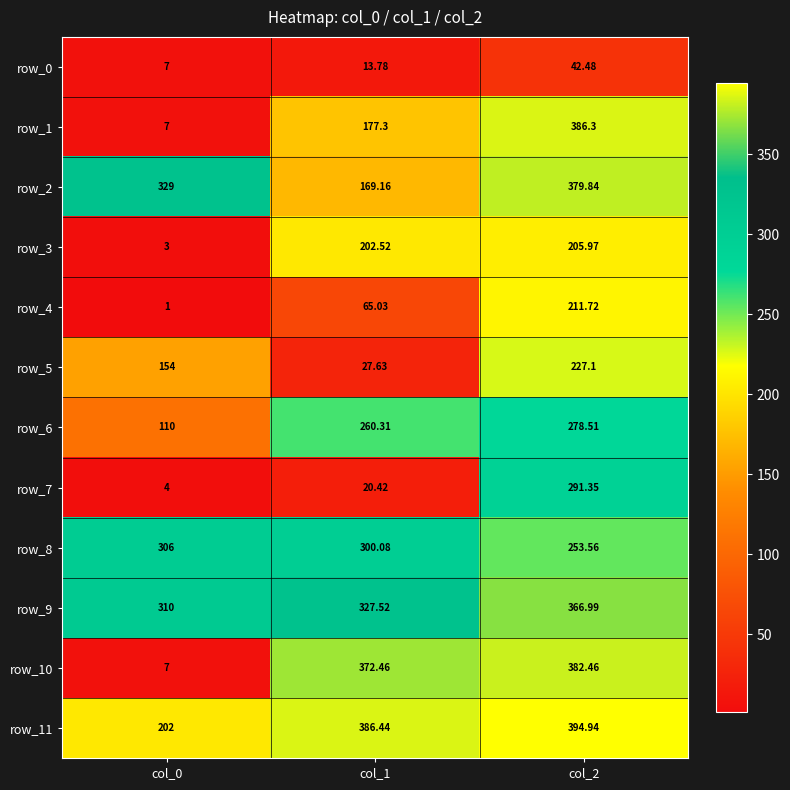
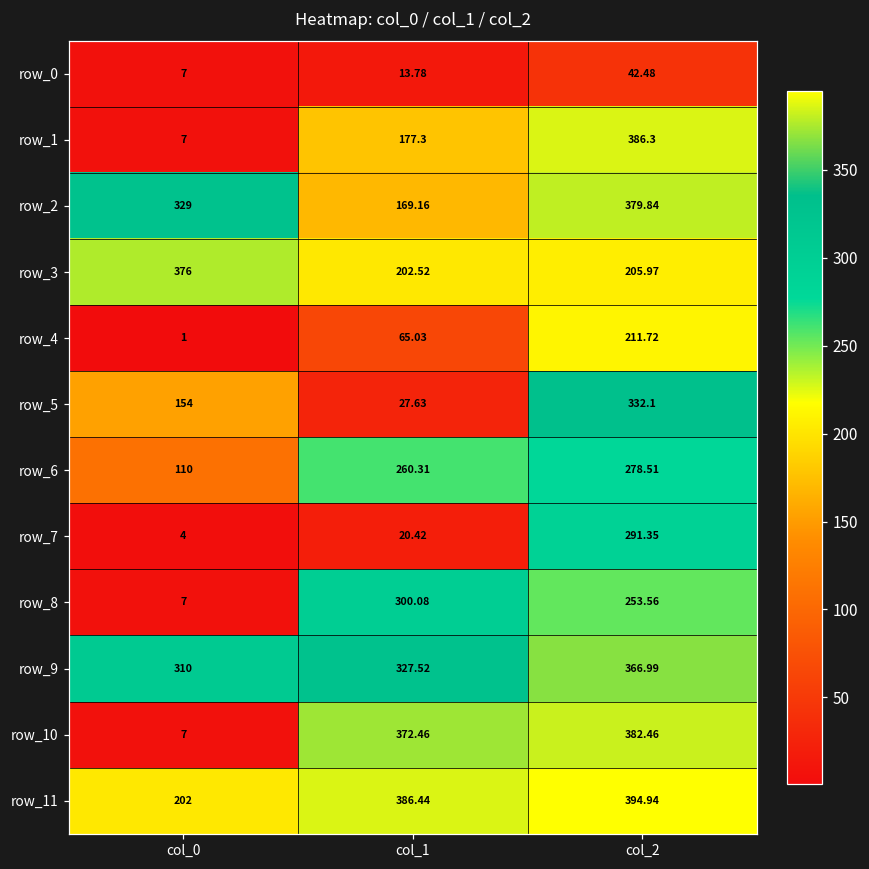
row_3, col_0: 3 -> 376
row_5, col_2: 227.1 -> 332.1
row_8, col_0: 306 -> 7
